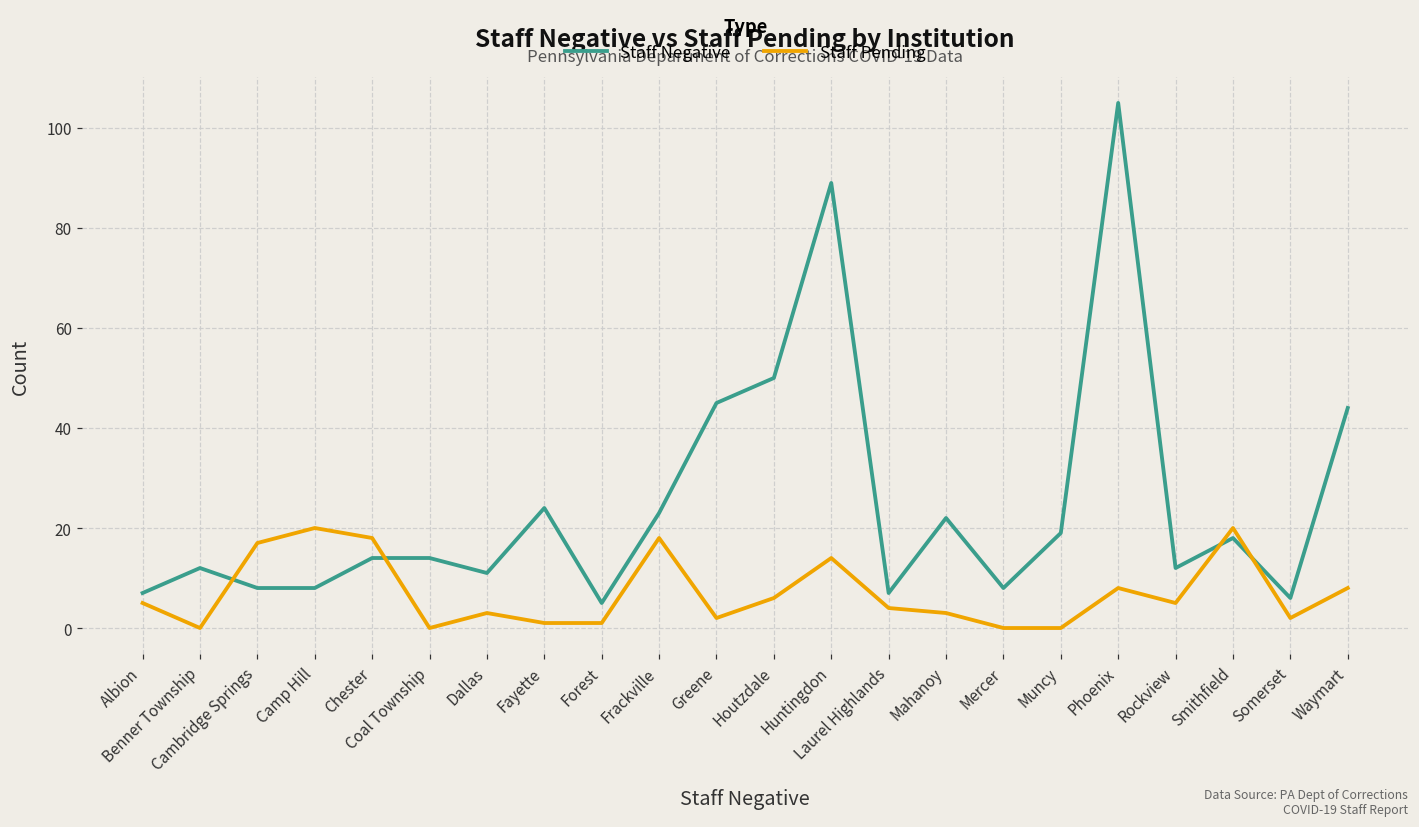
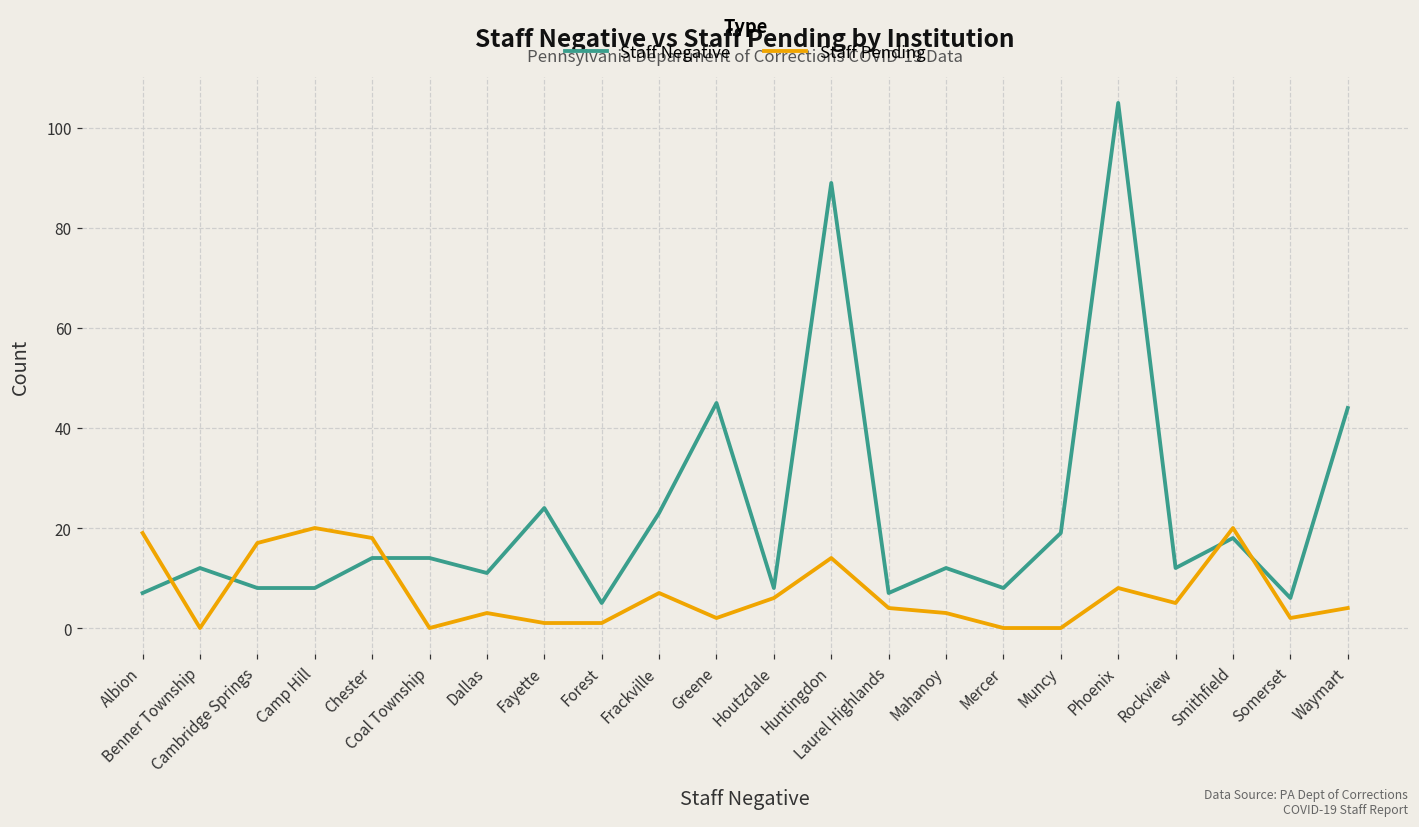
Staff Pending, Albion: 5 -> 19
Staff Pending, Frackville: 18 -> 7
Staff Negative, Houtzdale: 50 -> 8
Staff Negative, Mahanoy: 22 -> 12
Staff Pending, Waymart: 8 -> 4
